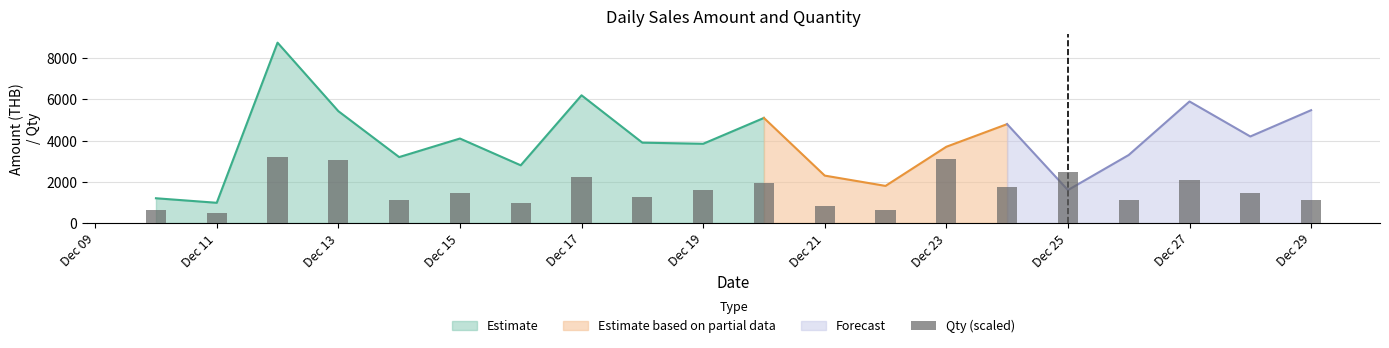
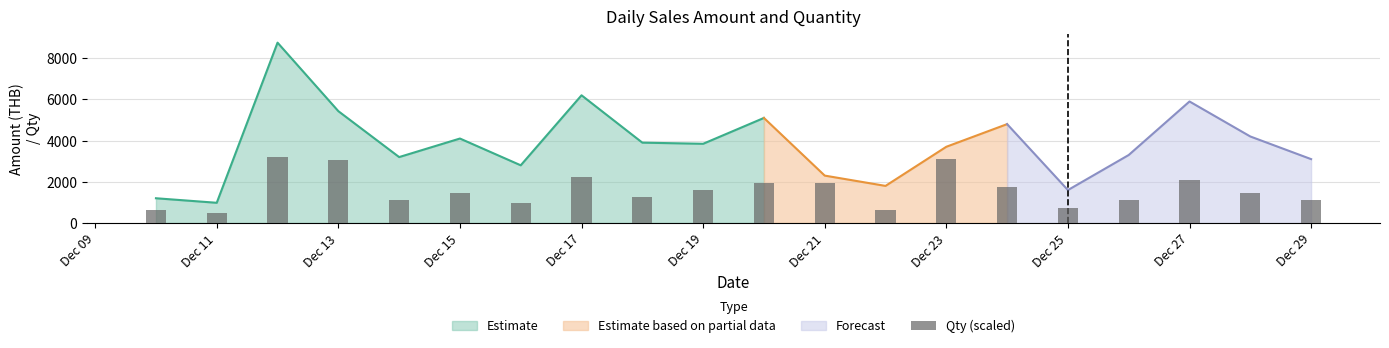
Qty (scaled), Dec 21: 800 -> 1900
Qty (scaled), Dec 25: 2500 -> 700
Forecast, Dec 29: 5500 -> 3100
